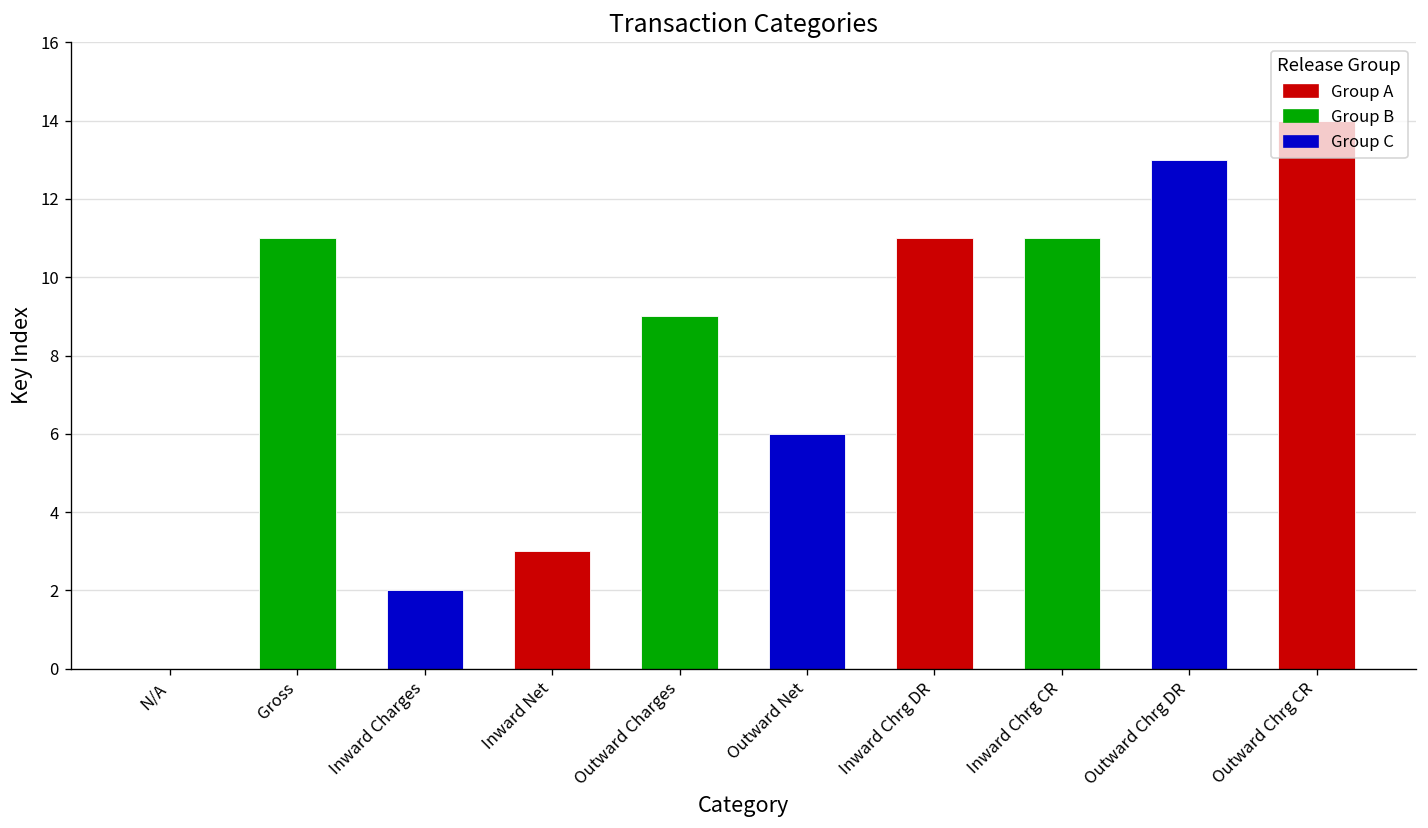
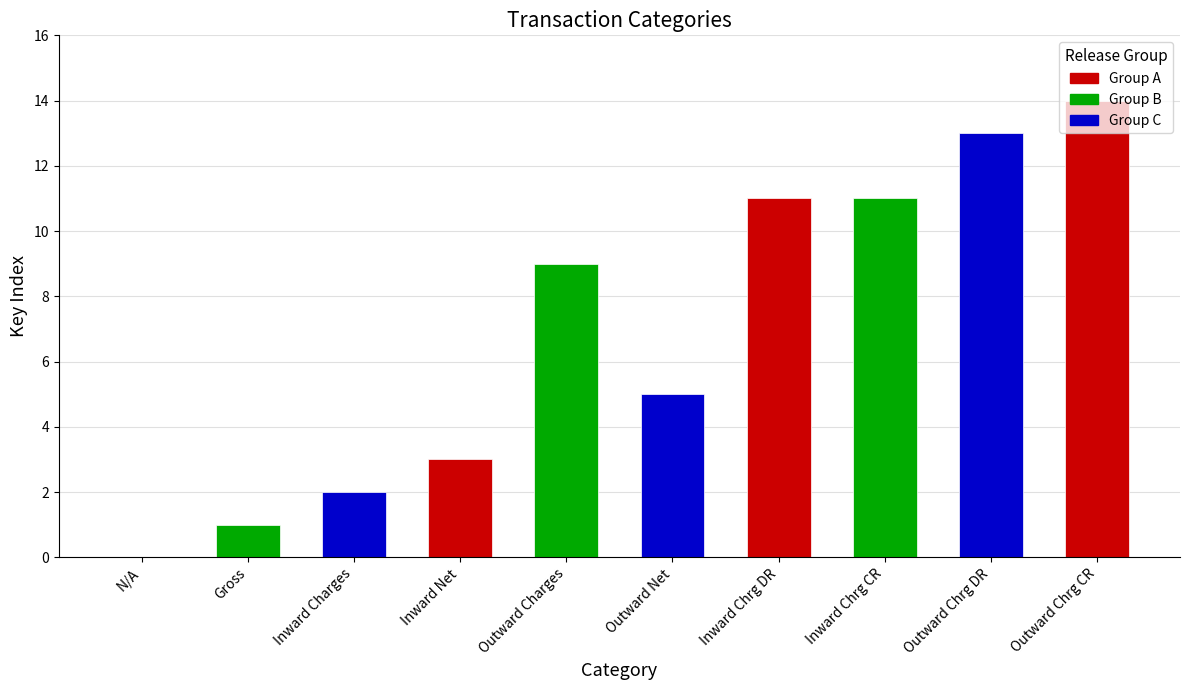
Gross: 11 -> 1
Outward Net: 6 -> 5
